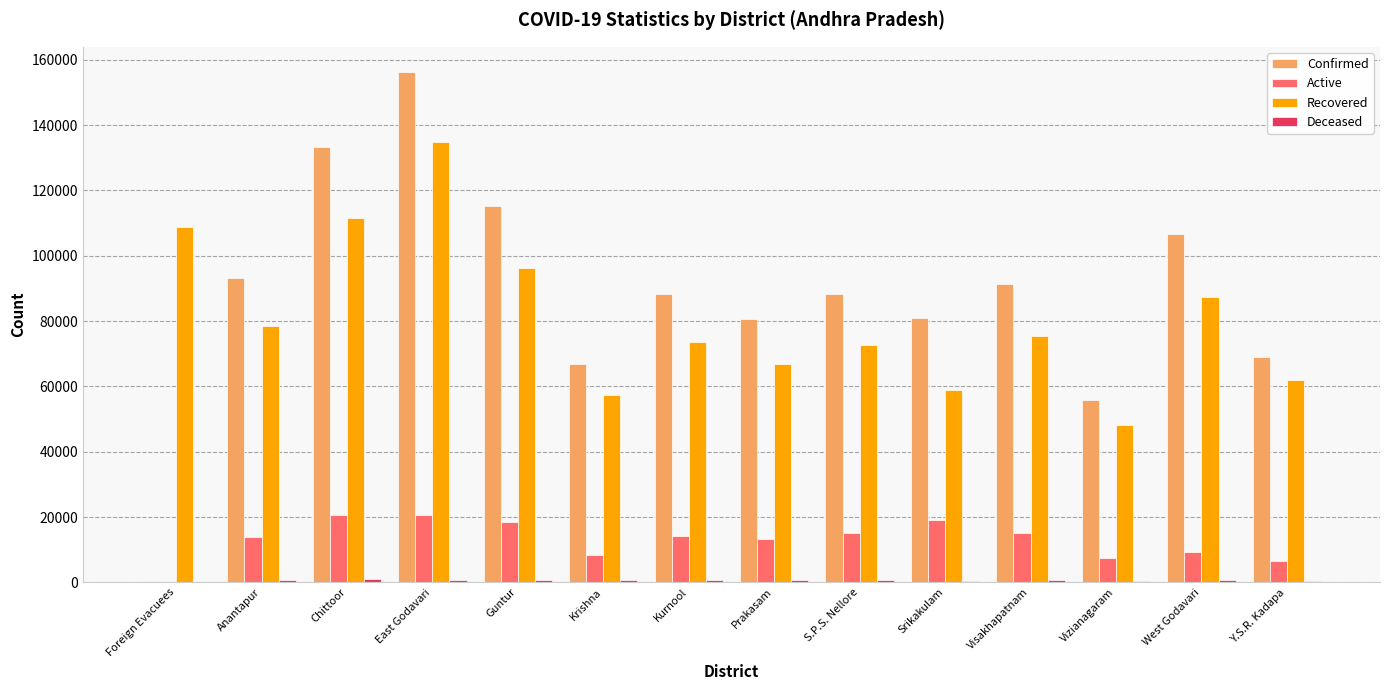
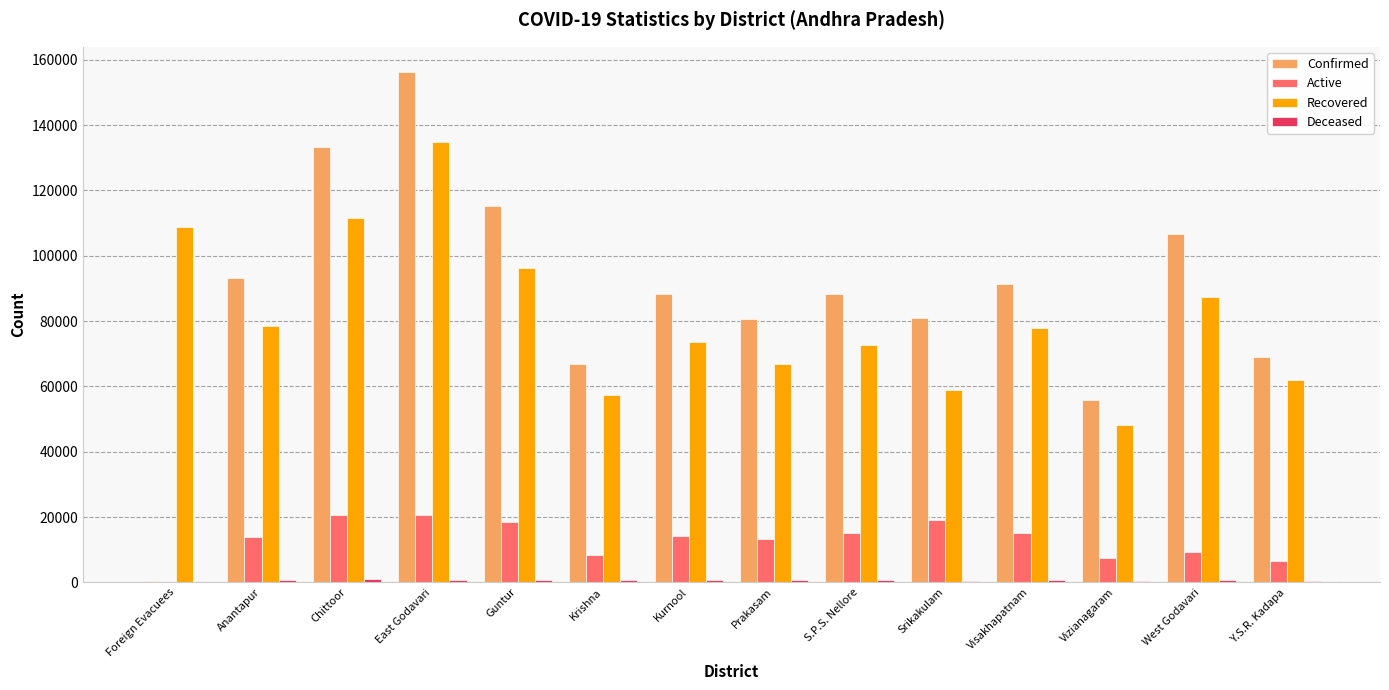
Recovered, Visakhapatnam: 75000 -> 78000
